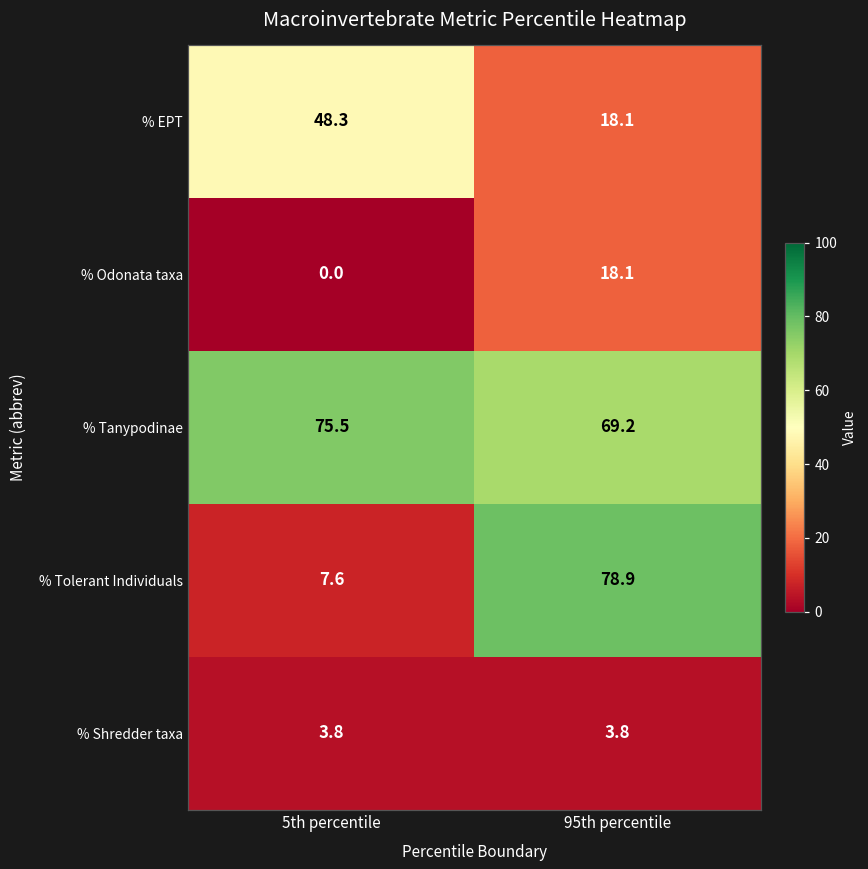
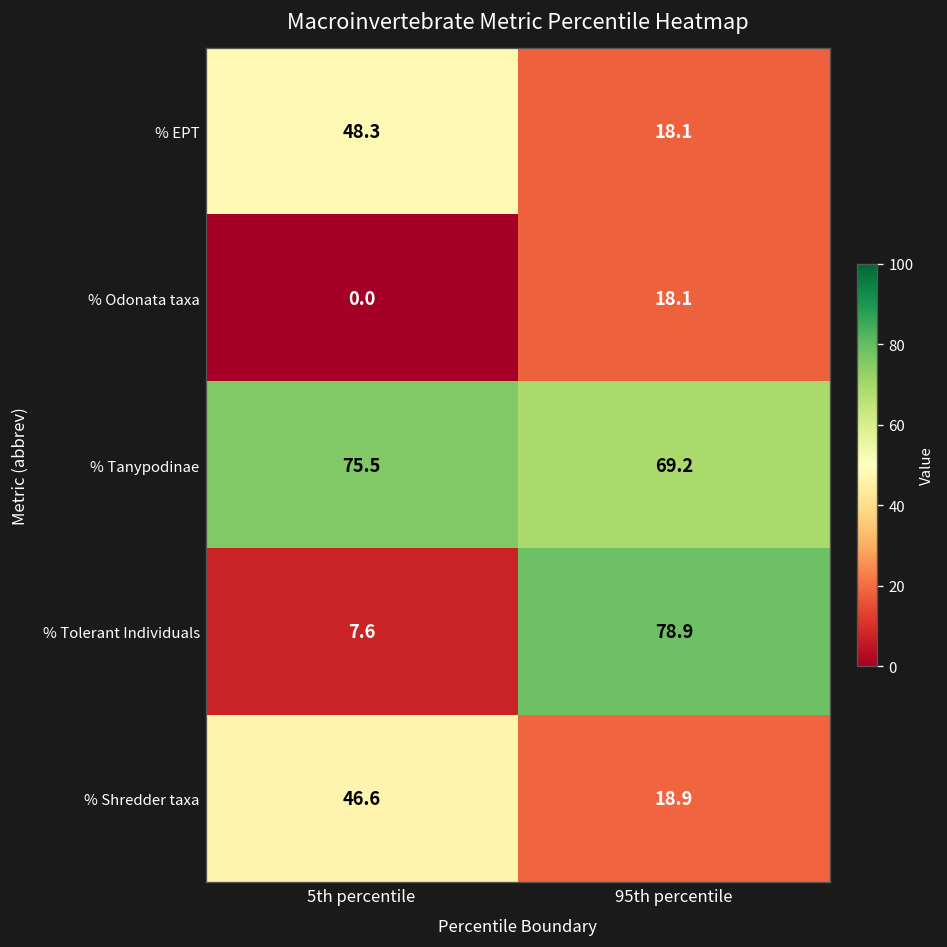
% Shredder taxa, 5th percentile: 3.8 -> 46.6
% Shredder taxa, 95th percentile: 3.8 -> 18.9
